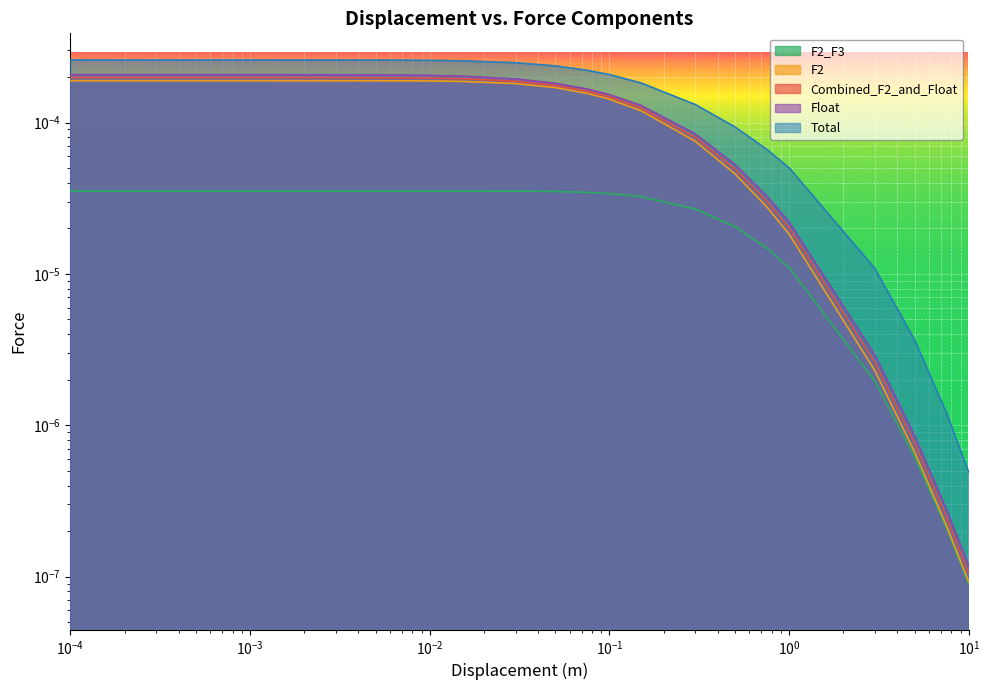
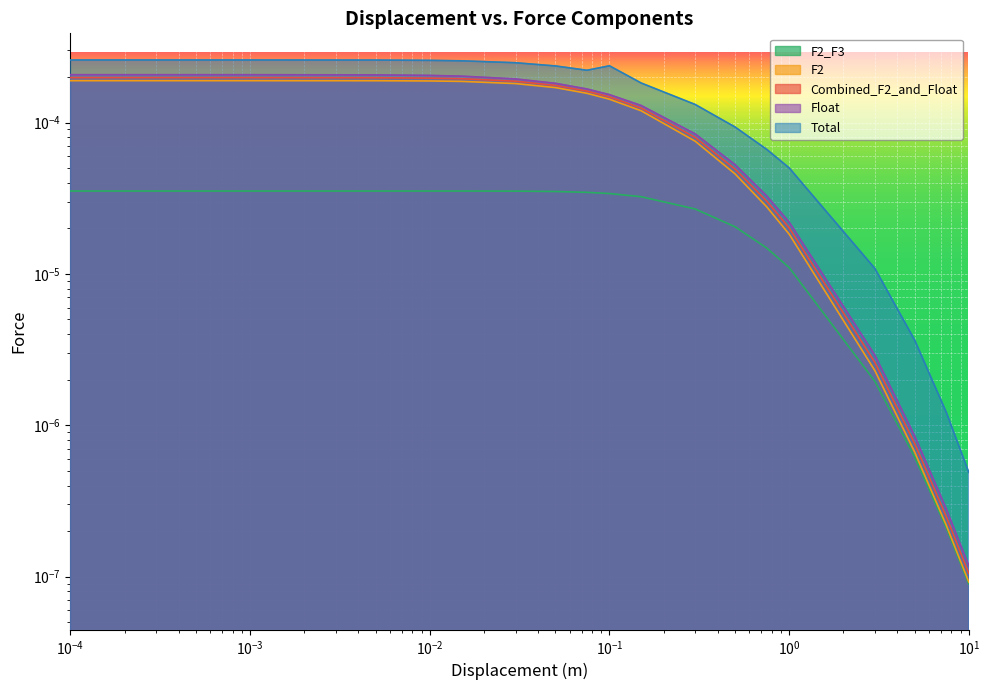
Total, 10^-1: 0.00021 -> 0.00024
